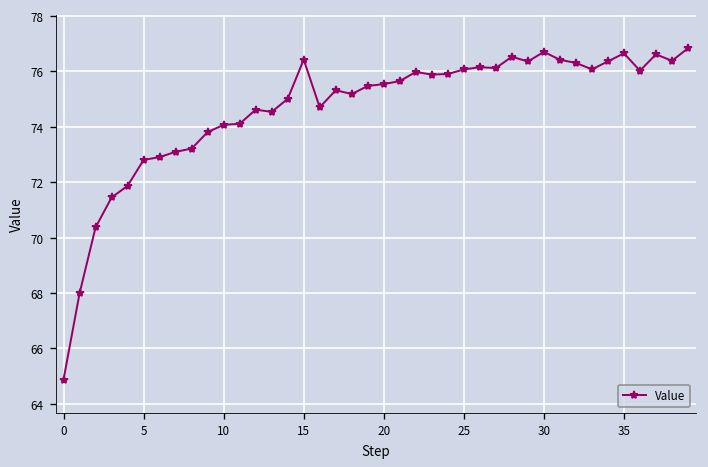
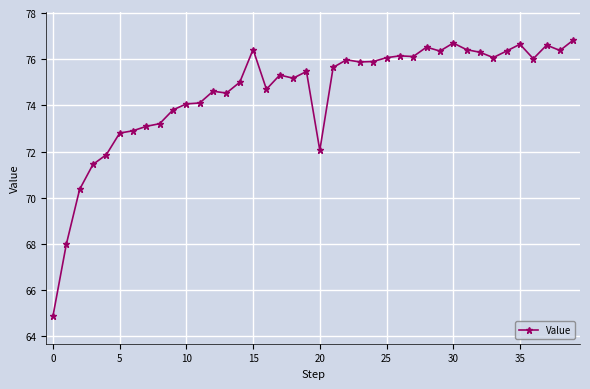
20: 75.5 -> 72.1
